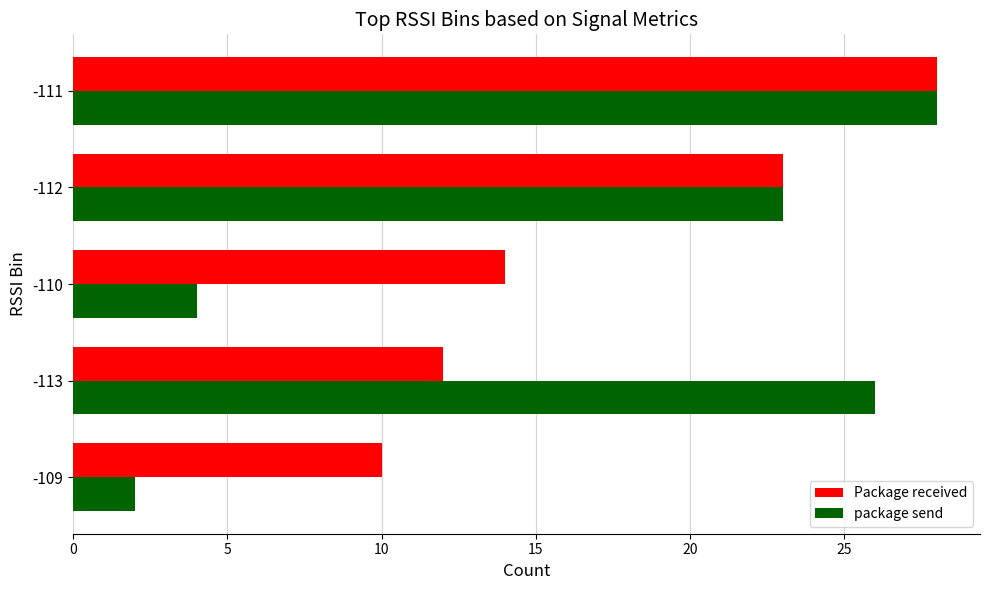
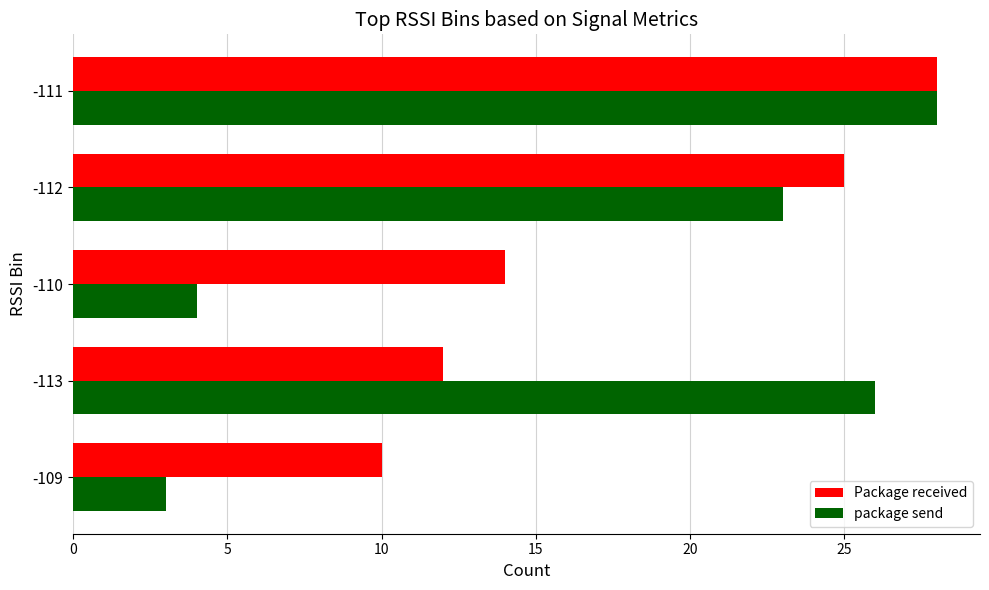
Package received, -112: 23 -> 25
package send, -109: 2 -> 3
